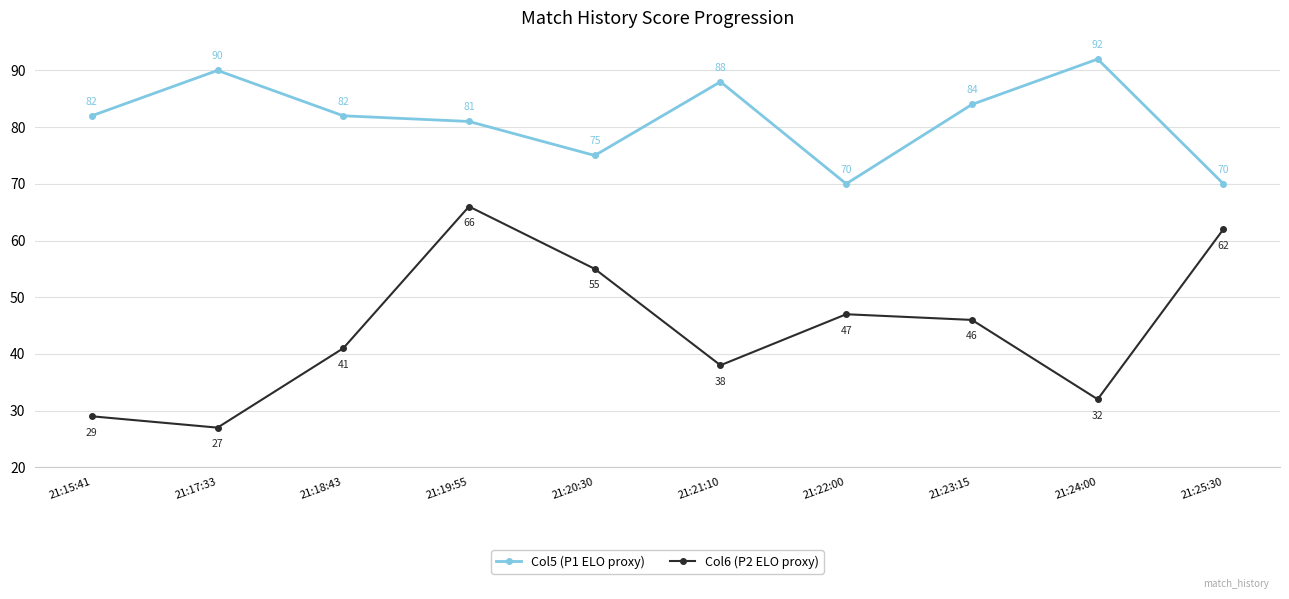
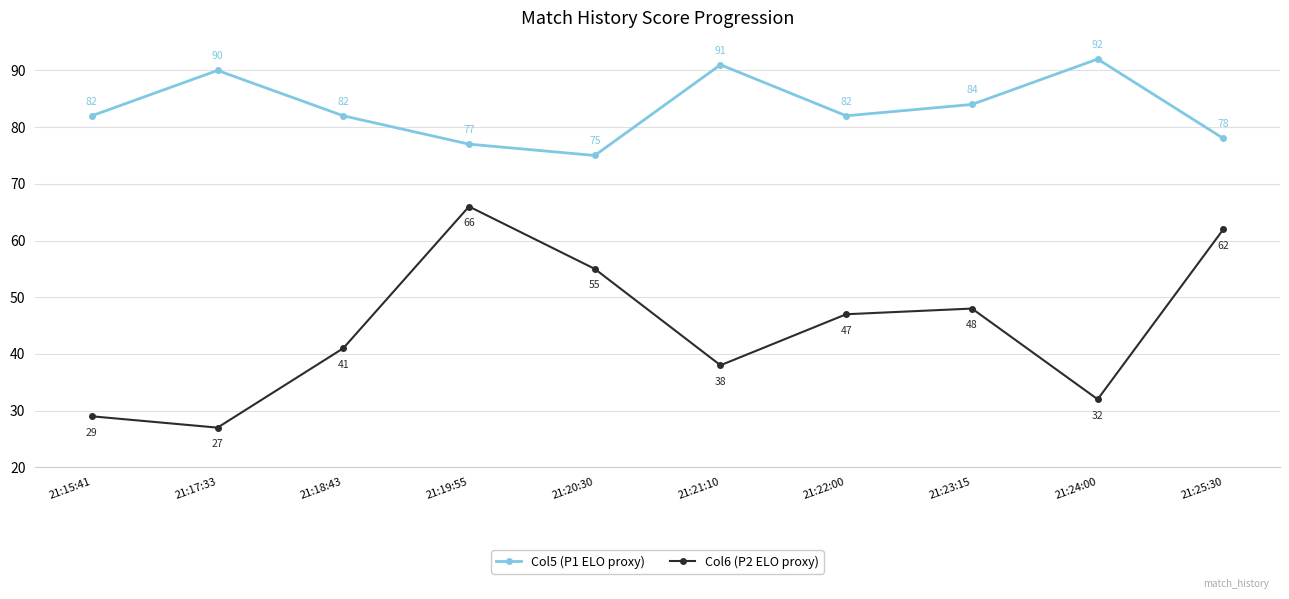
Col5 (P1 ELO proxy), 21:19:55: 81 -> 77
Col5 (P1 ELO proxy), 21:21:10: 88 -> 91
Col5 (P1 ELO proxy), 21:22:00: 70 -> 82
Col6 (P2 ELO proxy), 21:23:15: 46 -> 48
Col5 (P1 ELO proxy), 21:25:30: 70 -> 78
